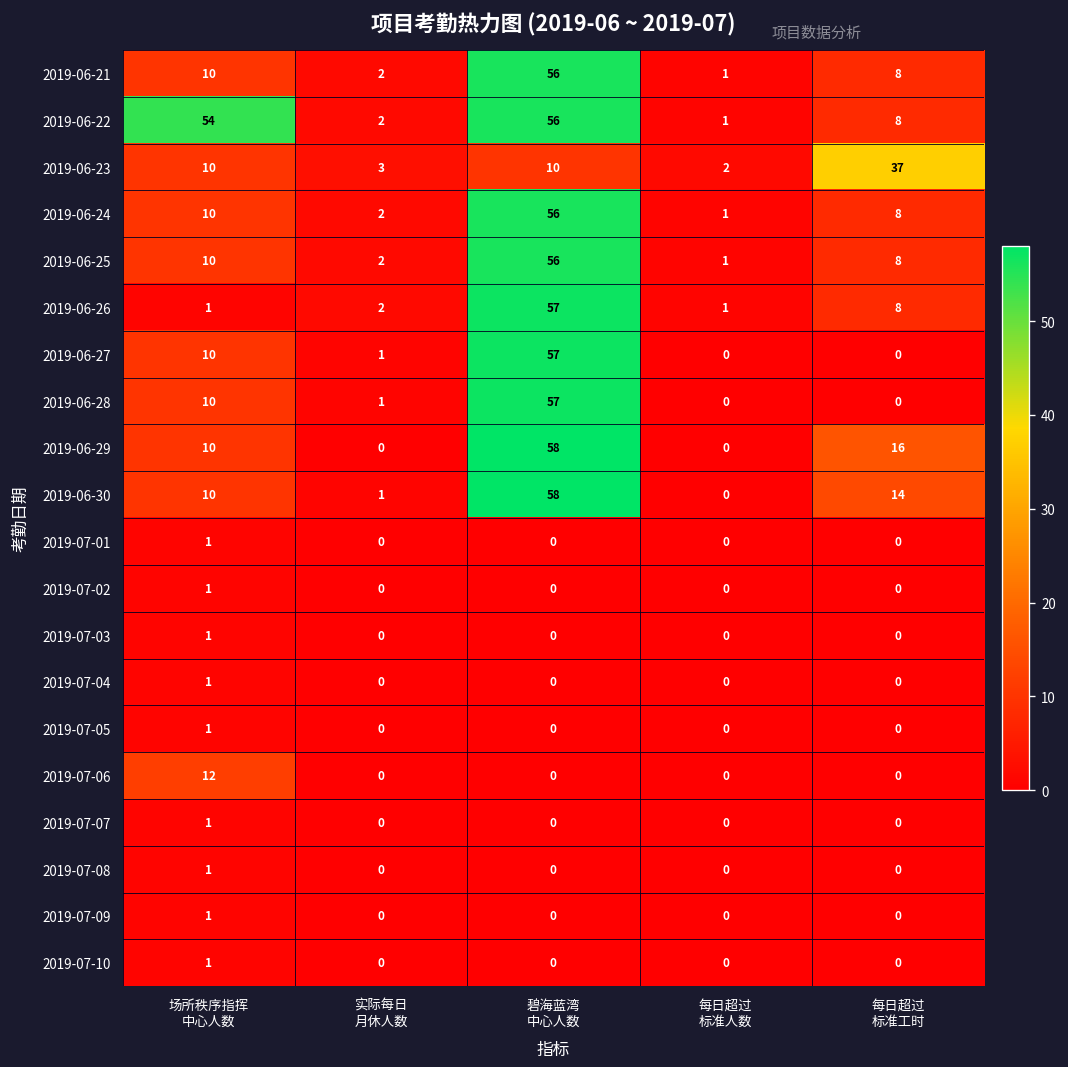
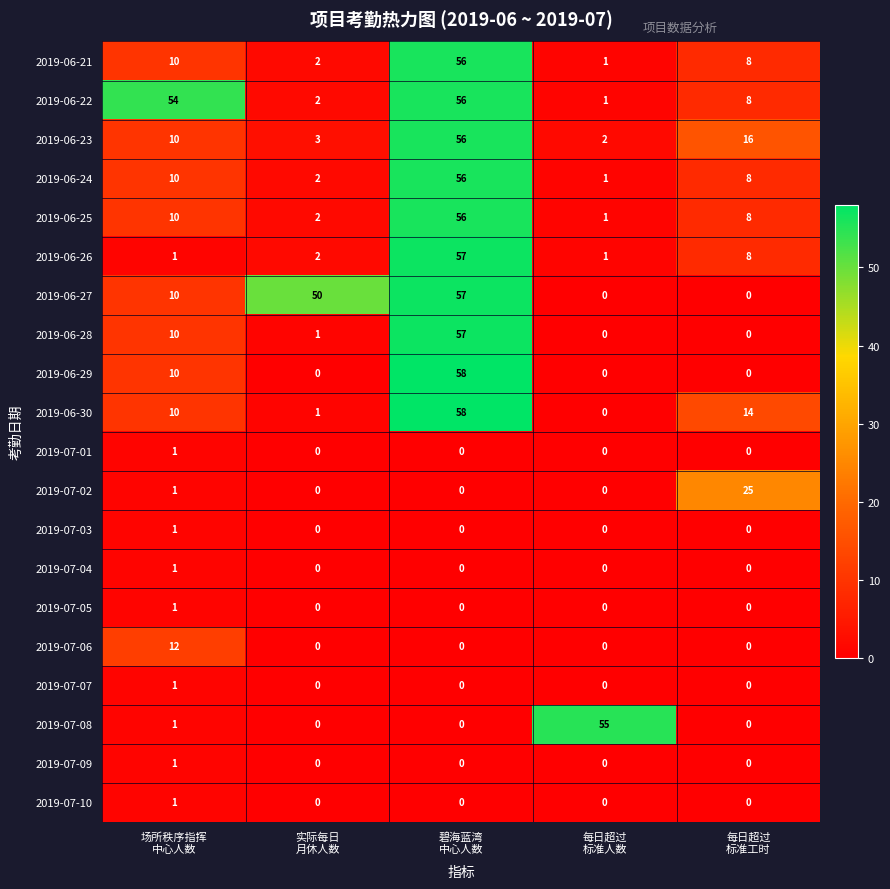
2019-06-23, 碧海蓝湾 中心人数: 10 -> 56
2019-06-23, 每日超过 标准工时: 37 -> 16
2019-06-27, 实际每日 月休人数: 1 -> 50
2019-06-29, 每日超过 标准工时: 16 -> 0
2019-07-02, 每日超过 标准工时: 0 -> 25
2019-07-08, 每日超过 标准人数: 0 -> 55
